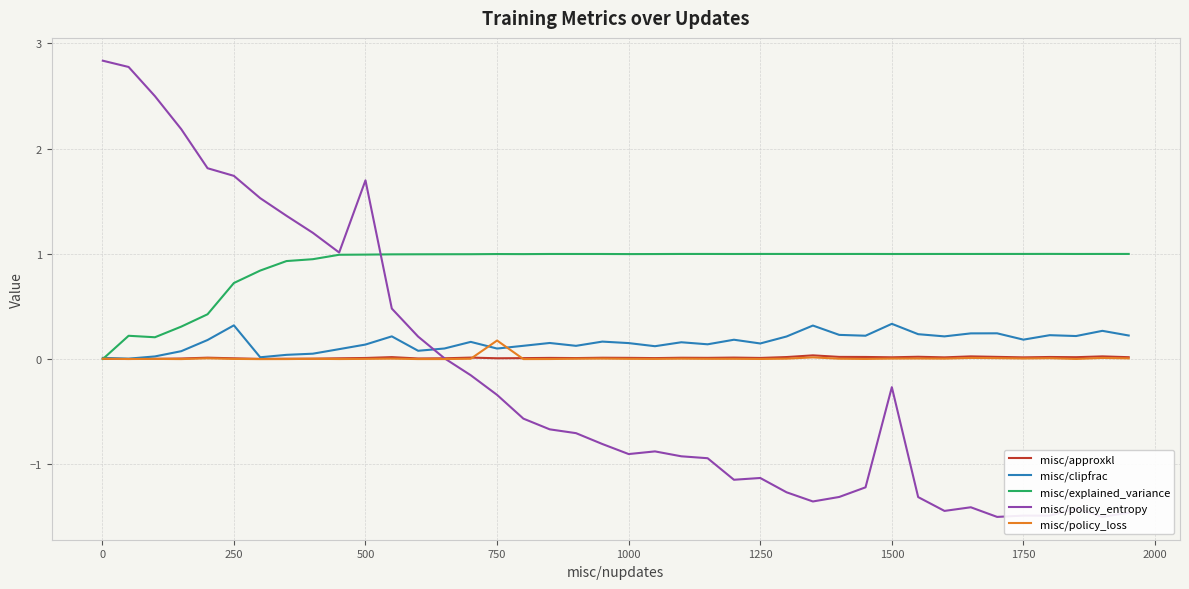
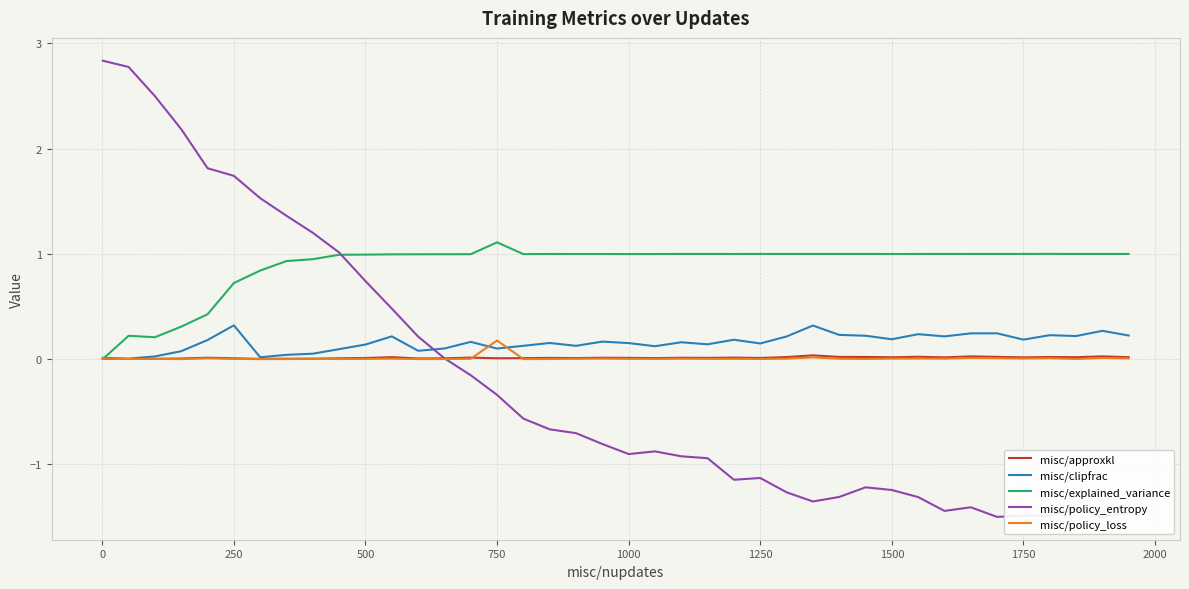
misc/policy_entropy, 500: 1.70 -> 0.74
misc/explained_variance, 750: 1.00 -> 1.11
misc/clipfrac, 1500: 0.34 -> 0.19
misc/policy_entropy, 1500: -0.27 -> -1.24
